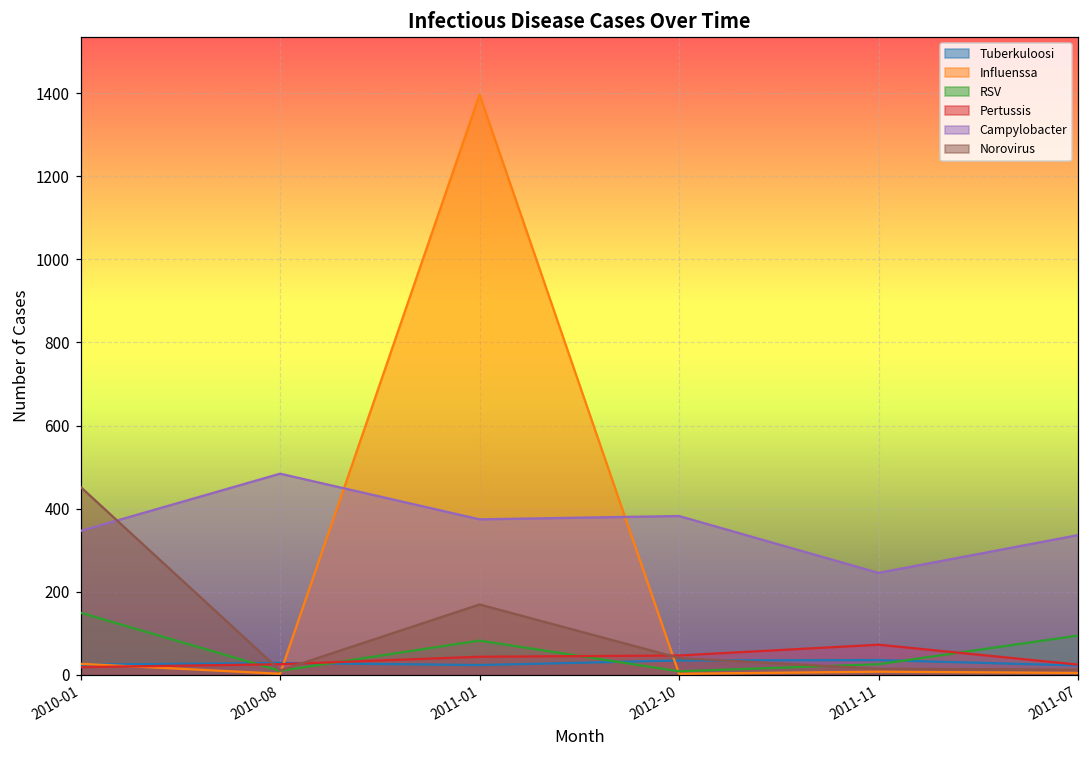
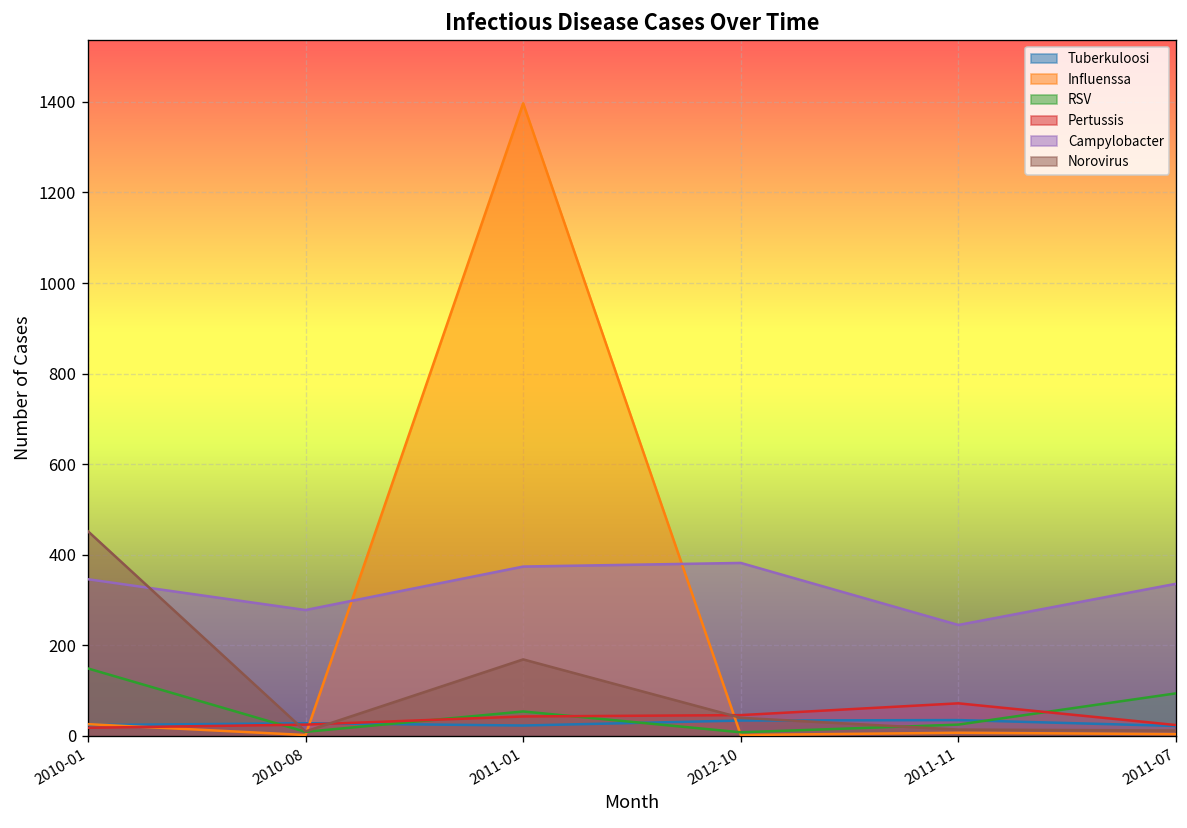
Campylobacter, 2010-08: 480 -> 280
RSV, 2011-01: 80 -> 50
